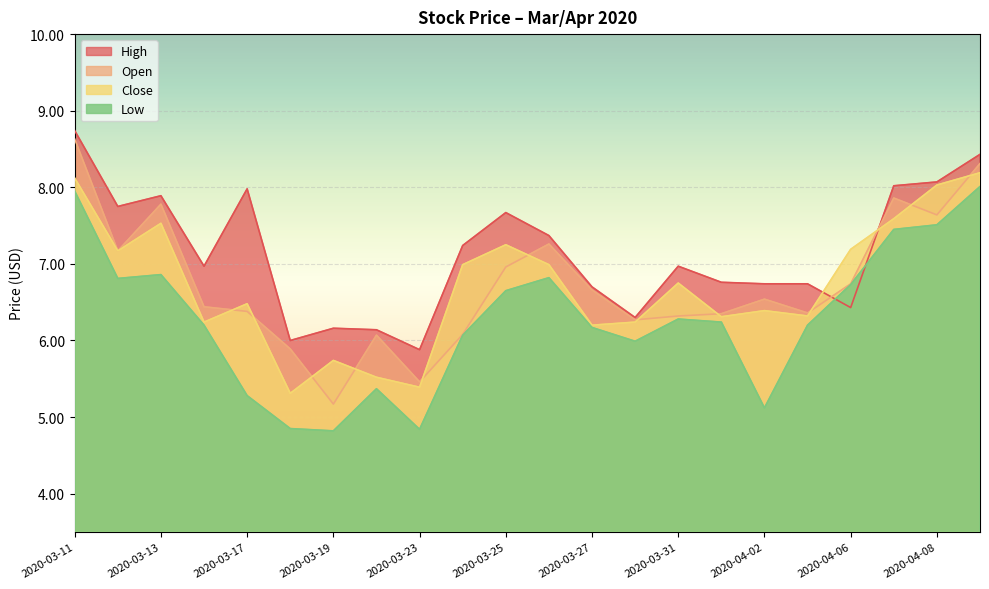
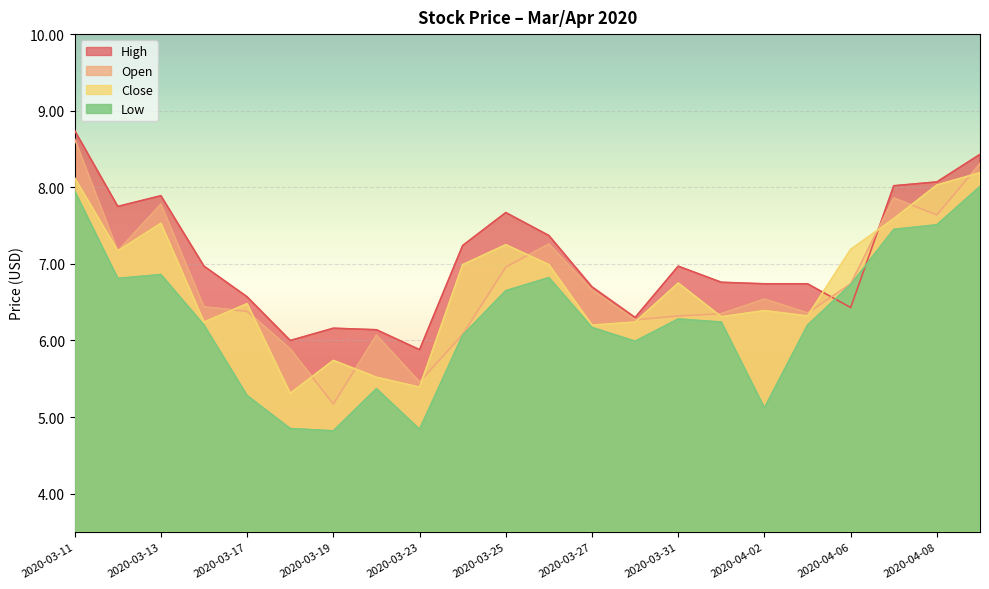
High, 2020-03-17: 8.0 -> 6.6
